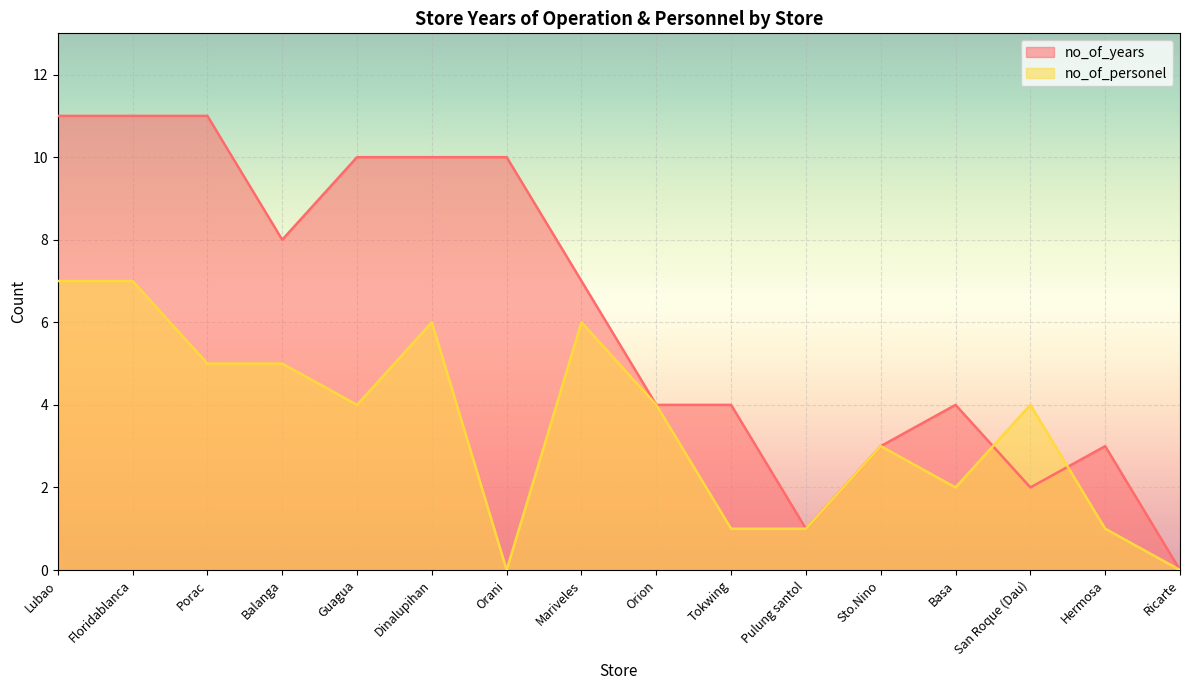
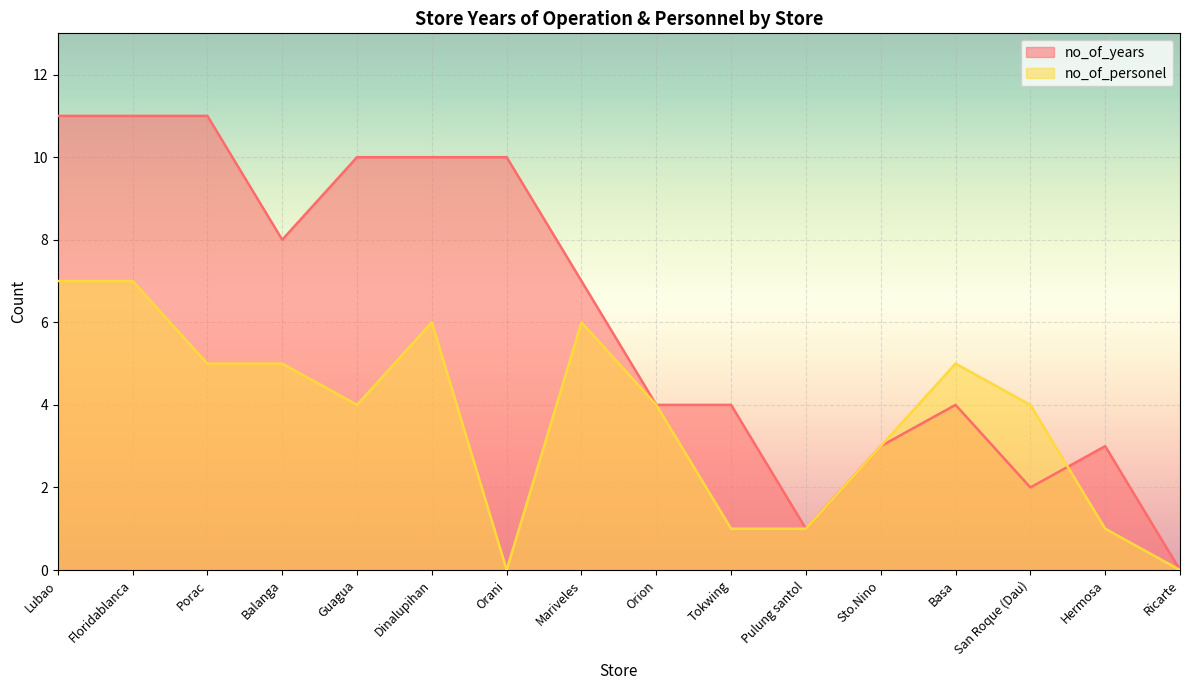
no_of_personel, Basa: 2 -> 5
